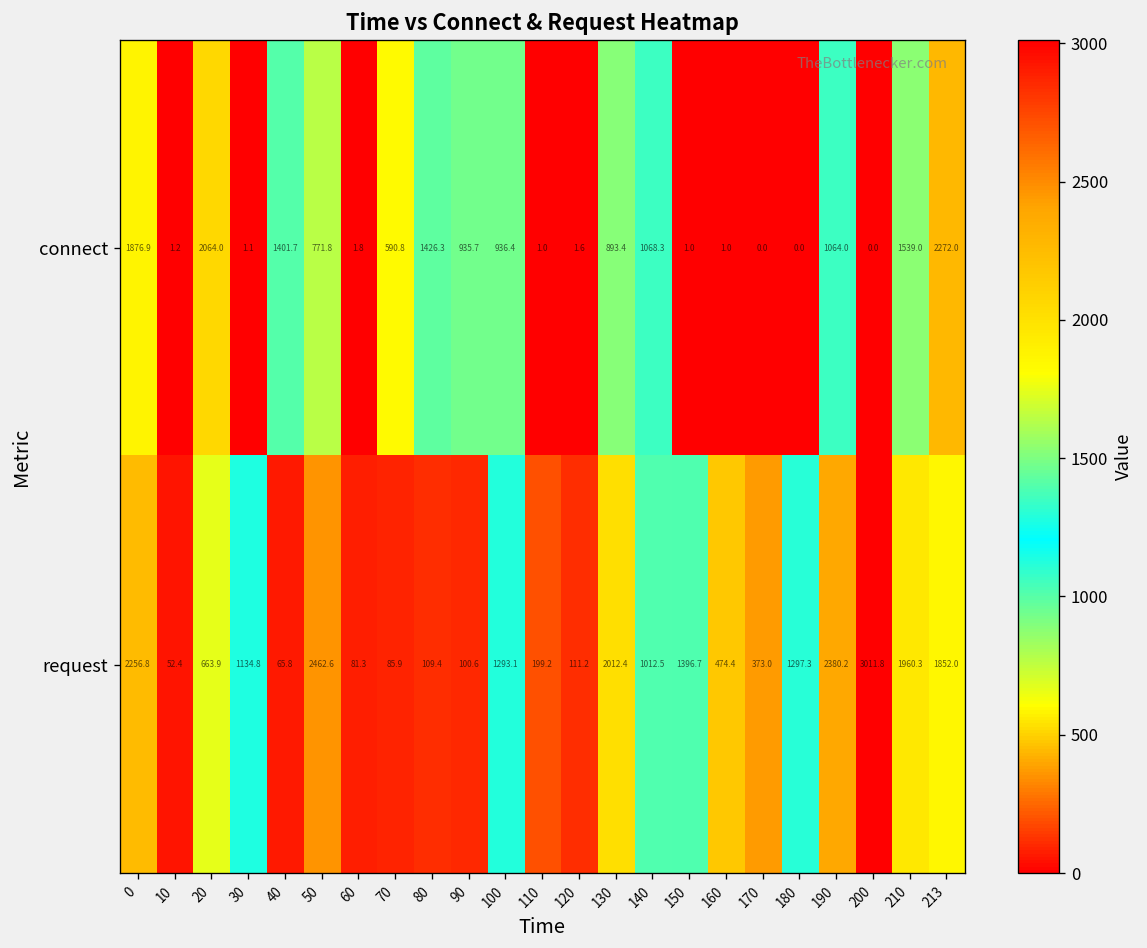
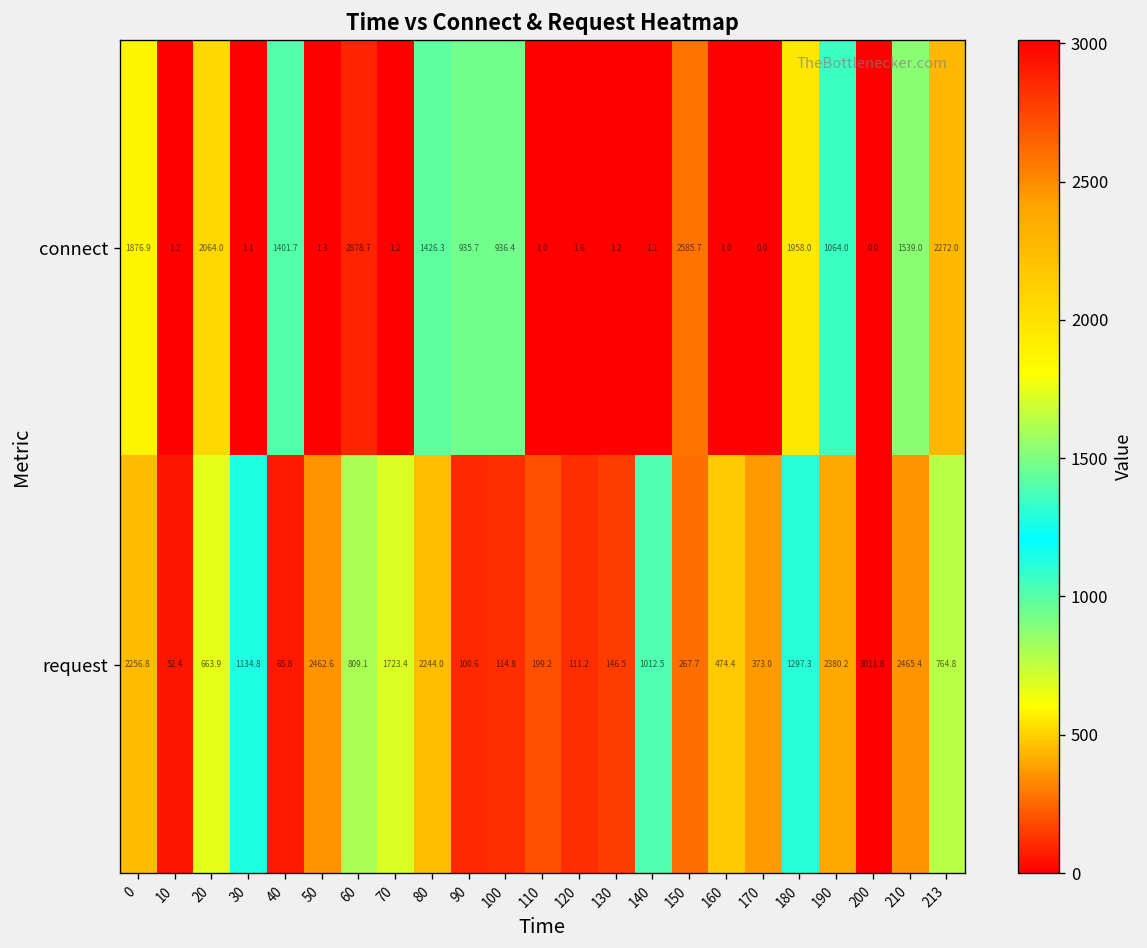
connect, 50: 771.8 -> 1.3
connect, 60: 1.8 -> 2878.7
connect, 70: 590.8 -> 1.2
connect, 130: 893.4 -> 1.2
connect, 140: 1068.3 -> 1.1
connect, 150: 1.0 -> 2585.7
connect, 180: 0.0 -> 1958.0
request, 60: 81.3 -> 809.1
request, 70: 85.9 -> 1723.4
request, 80: 109.4 -> 2244.0
request, 100: 1293.1 -> 114.8
request, 130: 2012.4 -> 146.5
request, 150: 1396.7 -> 267.7
request, 210: 1960.3 -> 2465.4
request, 213: 1852.0 -> 764.8
